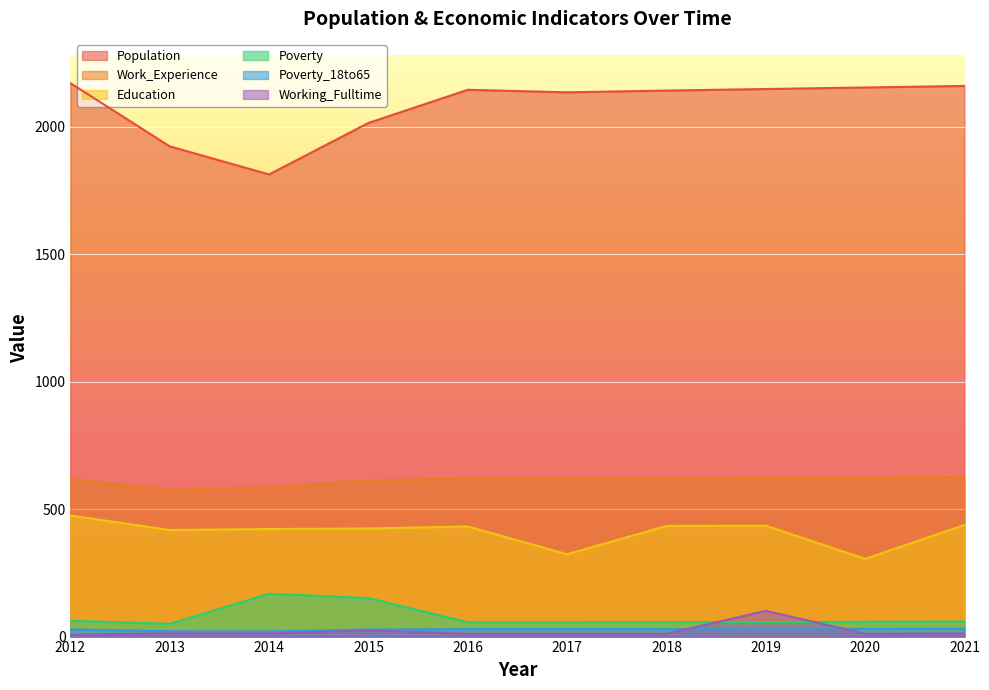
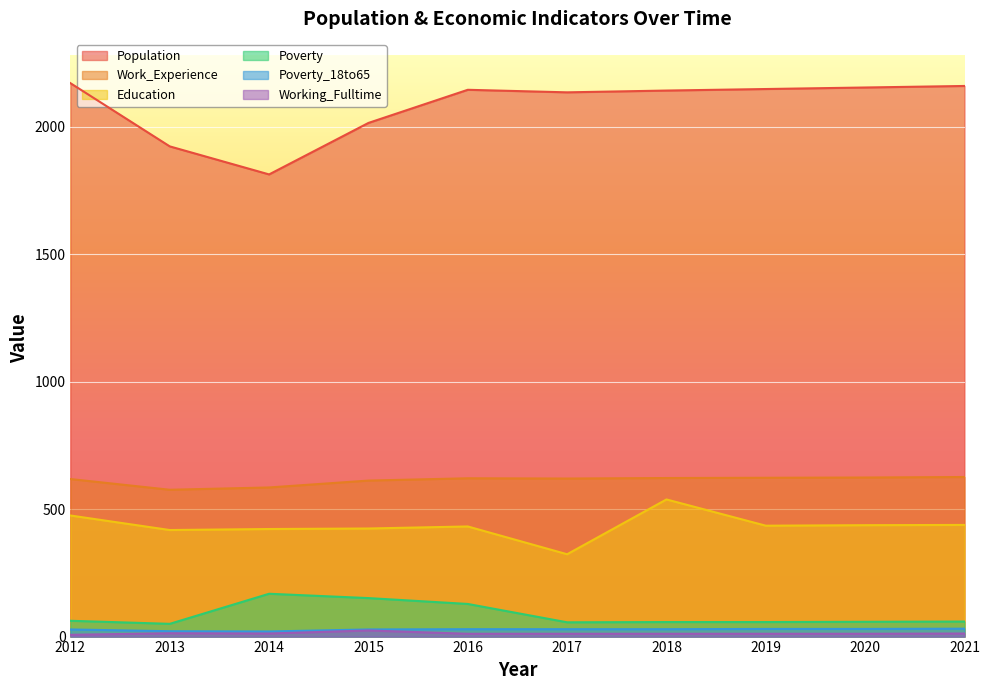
Poverty, 2016: 60 -> 130
Education, 2018: 430 -> 540
Working_Fulltime, 2019: 100 -> 10
Education, 2020: 310 -> 440
